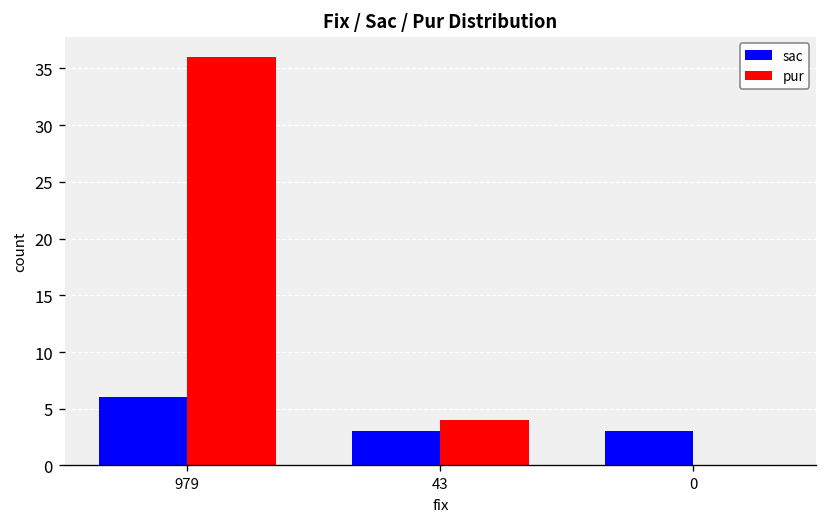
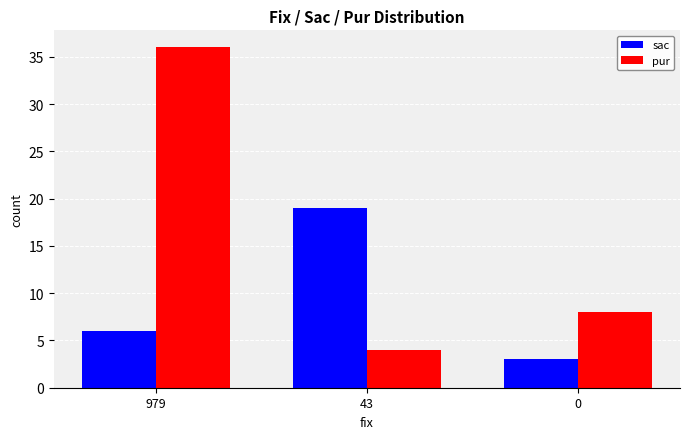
sac, 43: 3 -> 19
pur, 0: 0 -> 8
